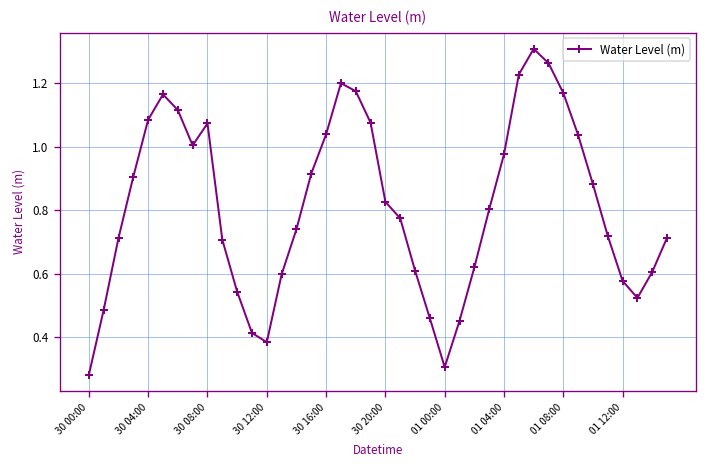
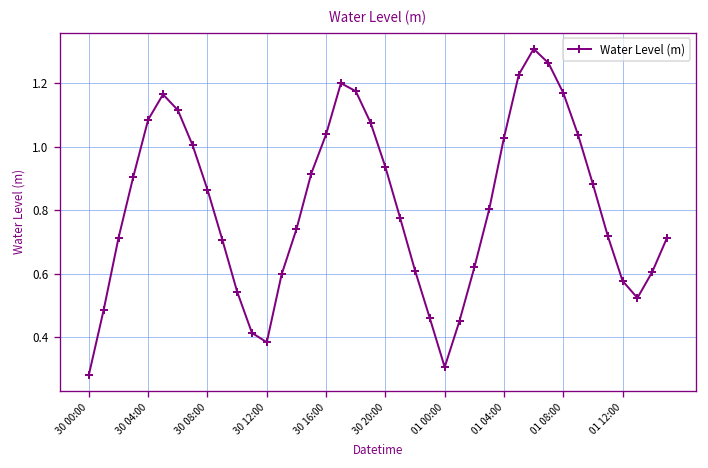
30 08:00: 1.07 -> 0.86
30 20:00: 0.83 -> 0.94
01 04:00: 0.98 -> 1.03
